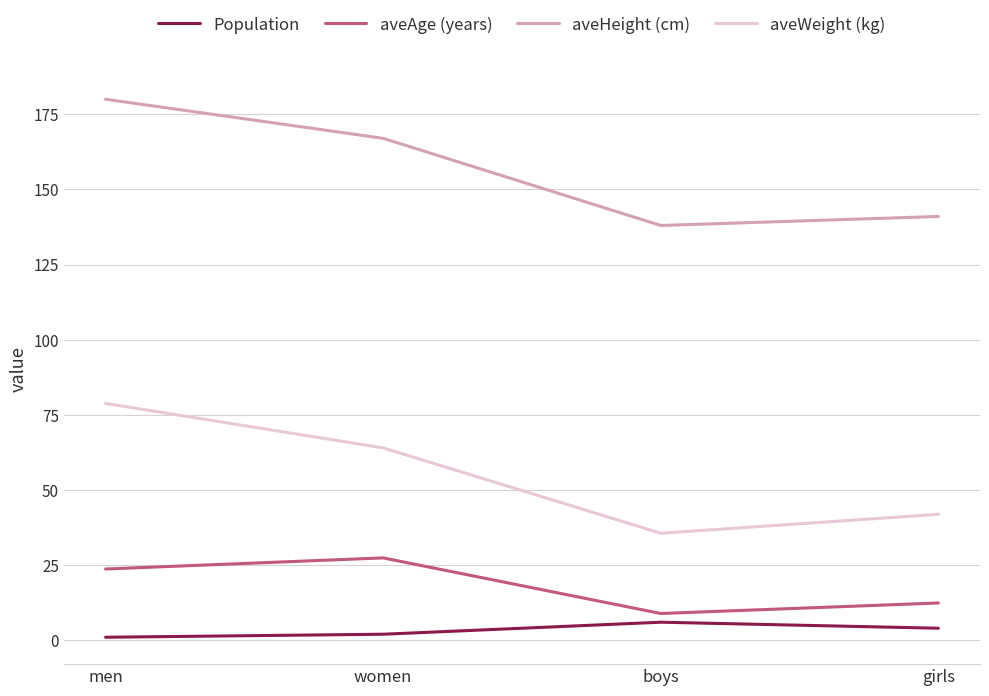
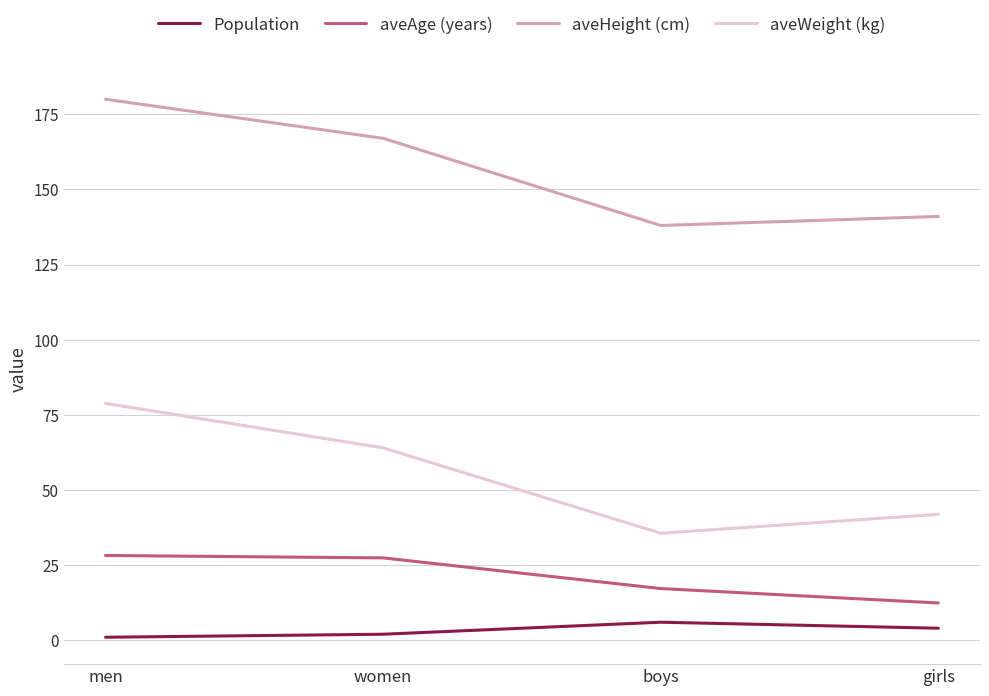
aveAge (years), men: 24 -> 28
aveAge (years), boys: 9 -> 17
